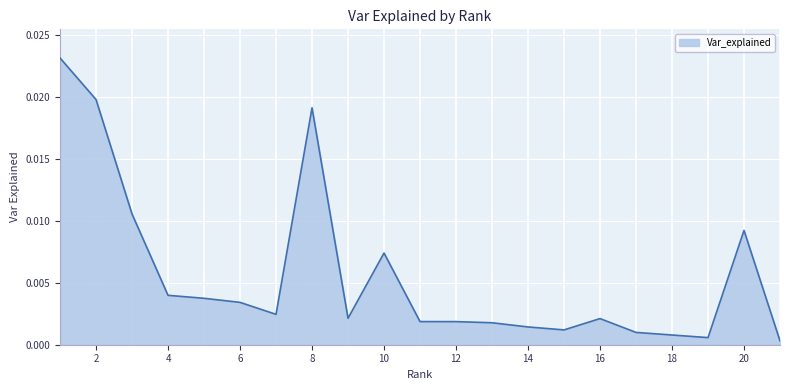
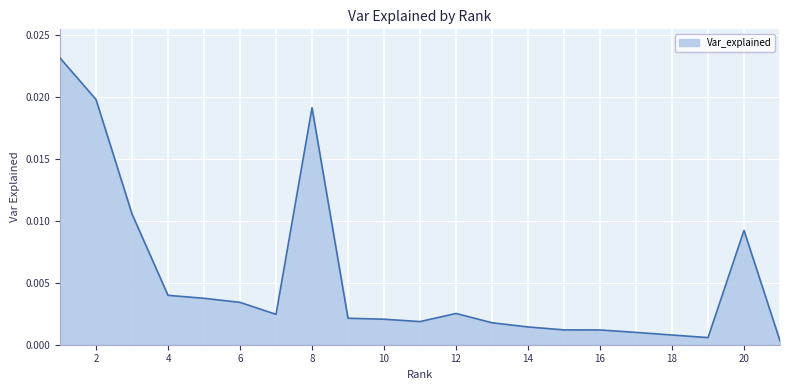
10: 0.0074 -> 0.0021
12: 0.0019 -> 0.0025
16: 0.0021 -> 0.0012
